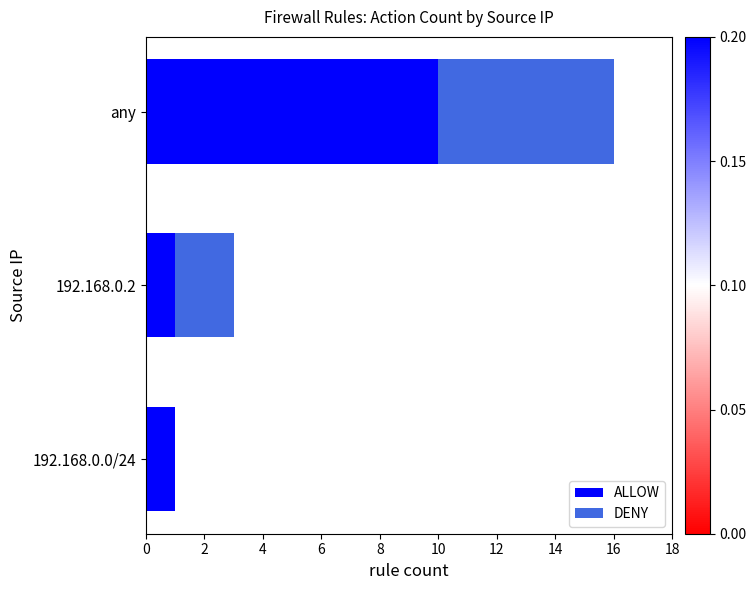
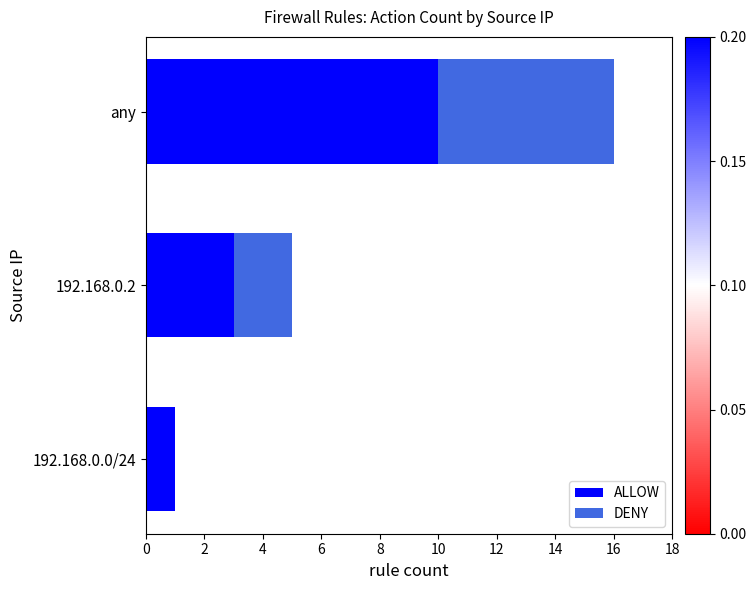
ALLOW, 192.168.0.2: 1 -> 3
